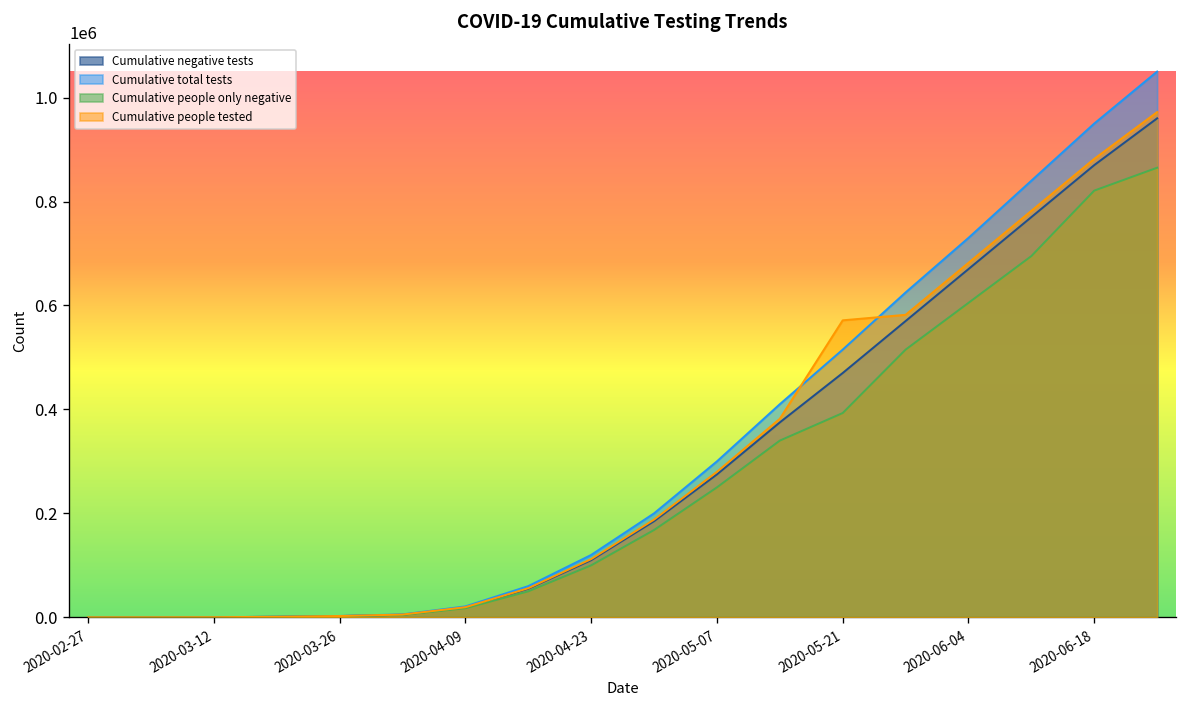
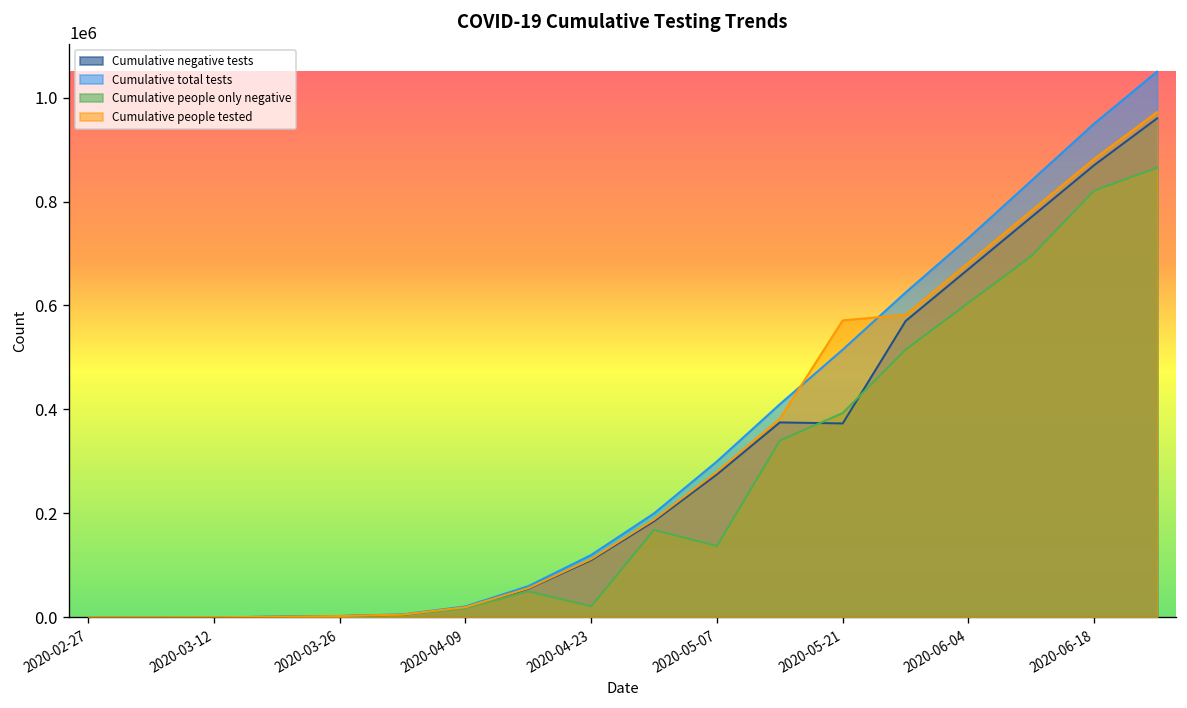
Cumulative people only negative, 2020-04-23: 100000 -> 20000
Cumulative people only negative, 2020-05-07: 250000 -> 140000
Cumulative negative tests, 2020-05-21: 470000 -> 370000
